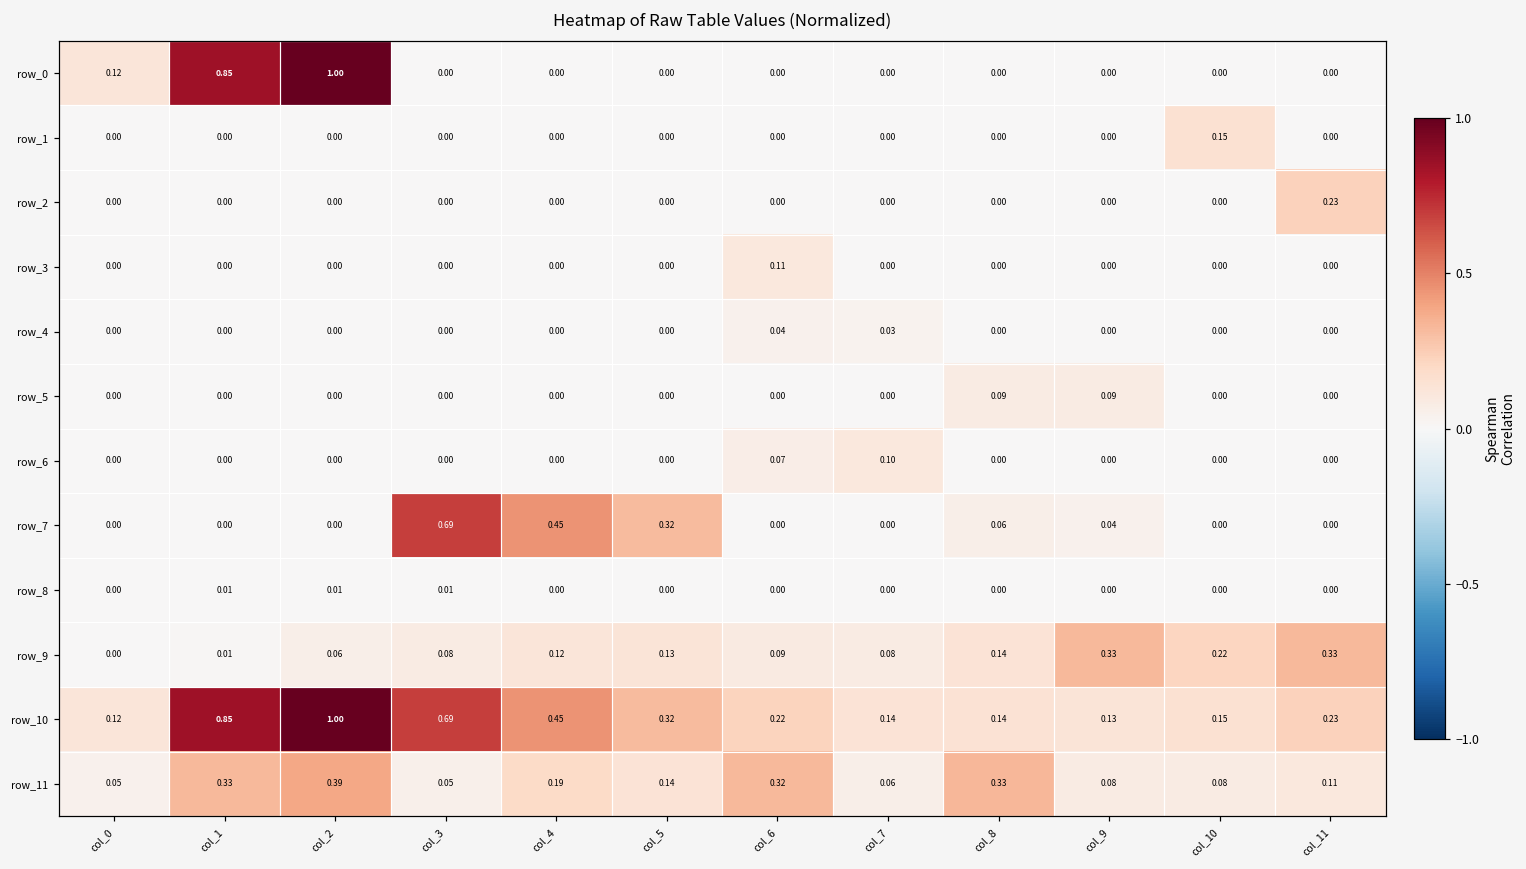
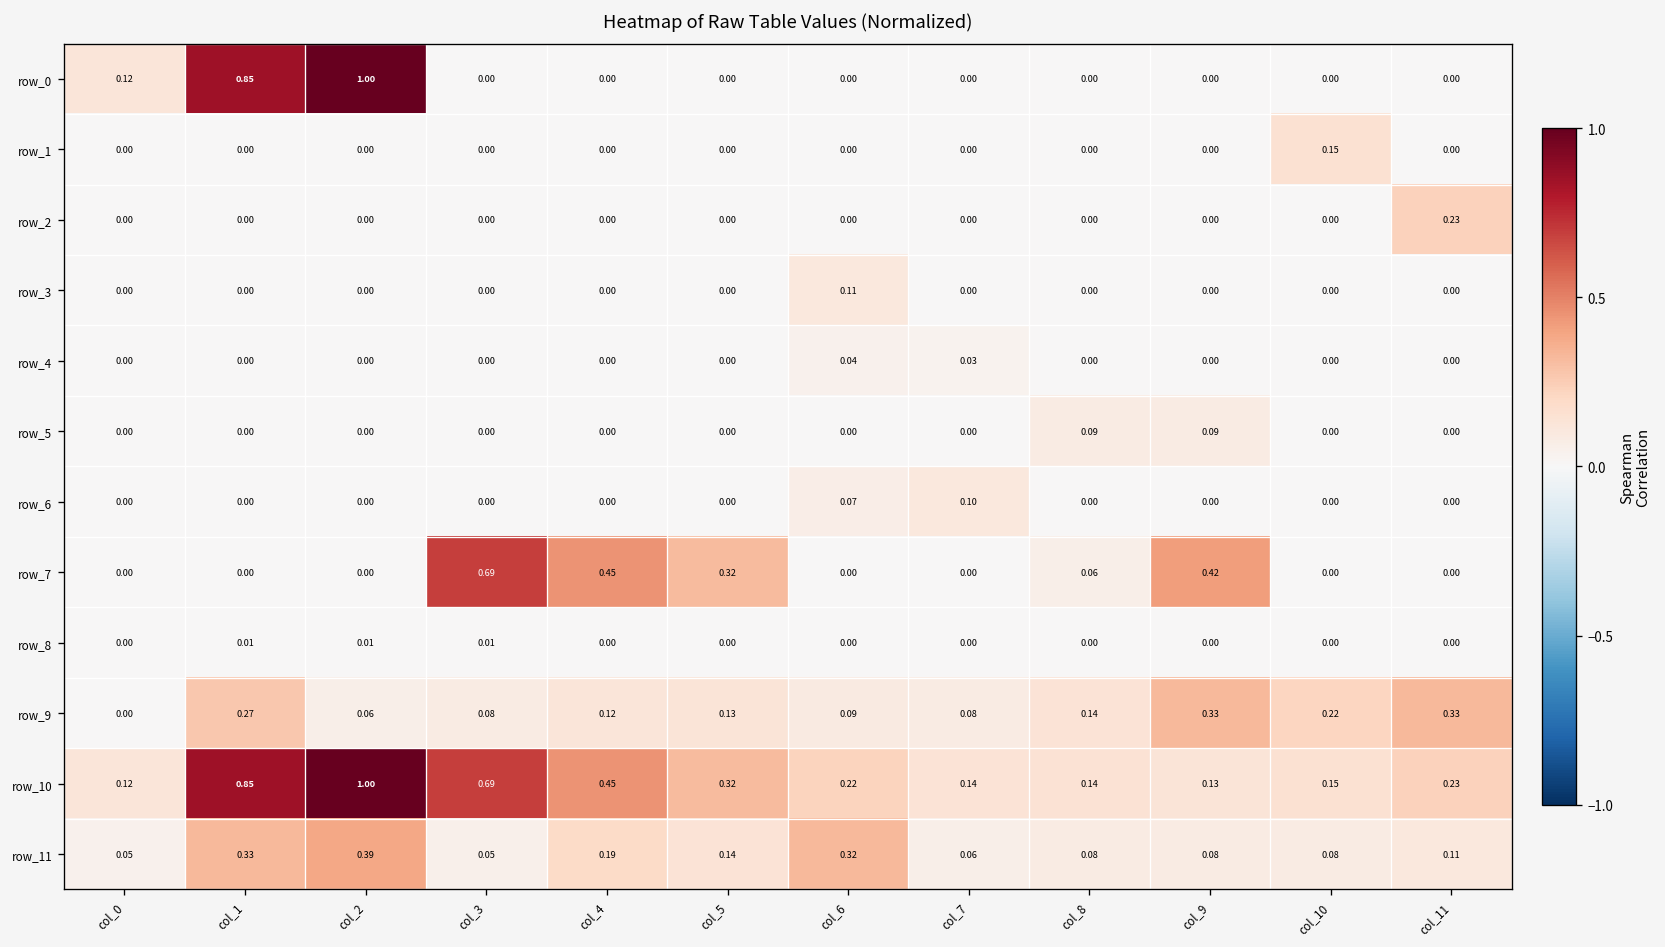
row_7, col_9: 0.04 -> 0.42
row_9, col_1: 0.01 -> 0.27
row_11, col_8: 0.33 -> 0.08
